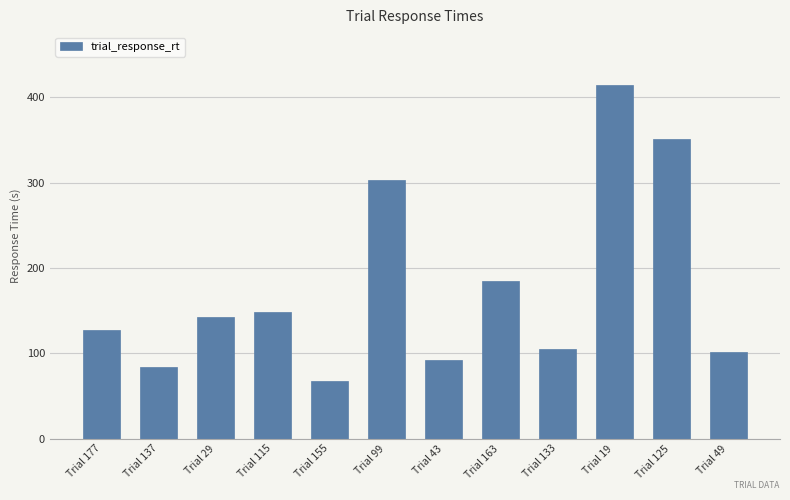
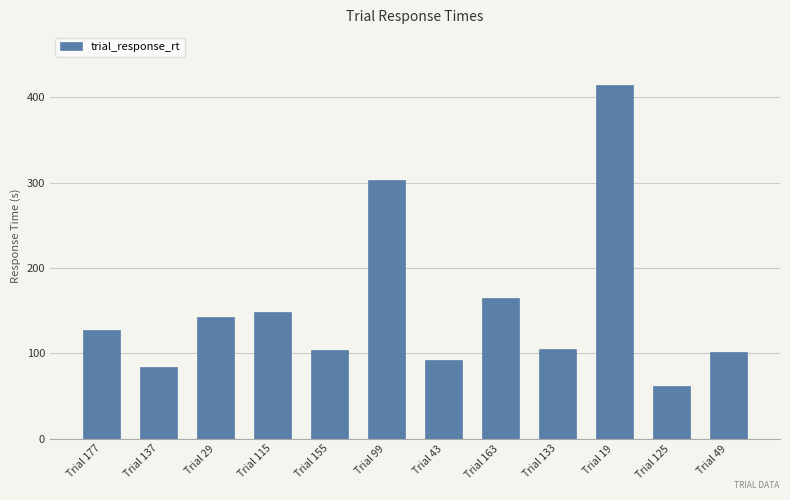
Trial 155: 70 -> 100
Trial 163: 180 -> 170
Trial 125: 350 -> 60
